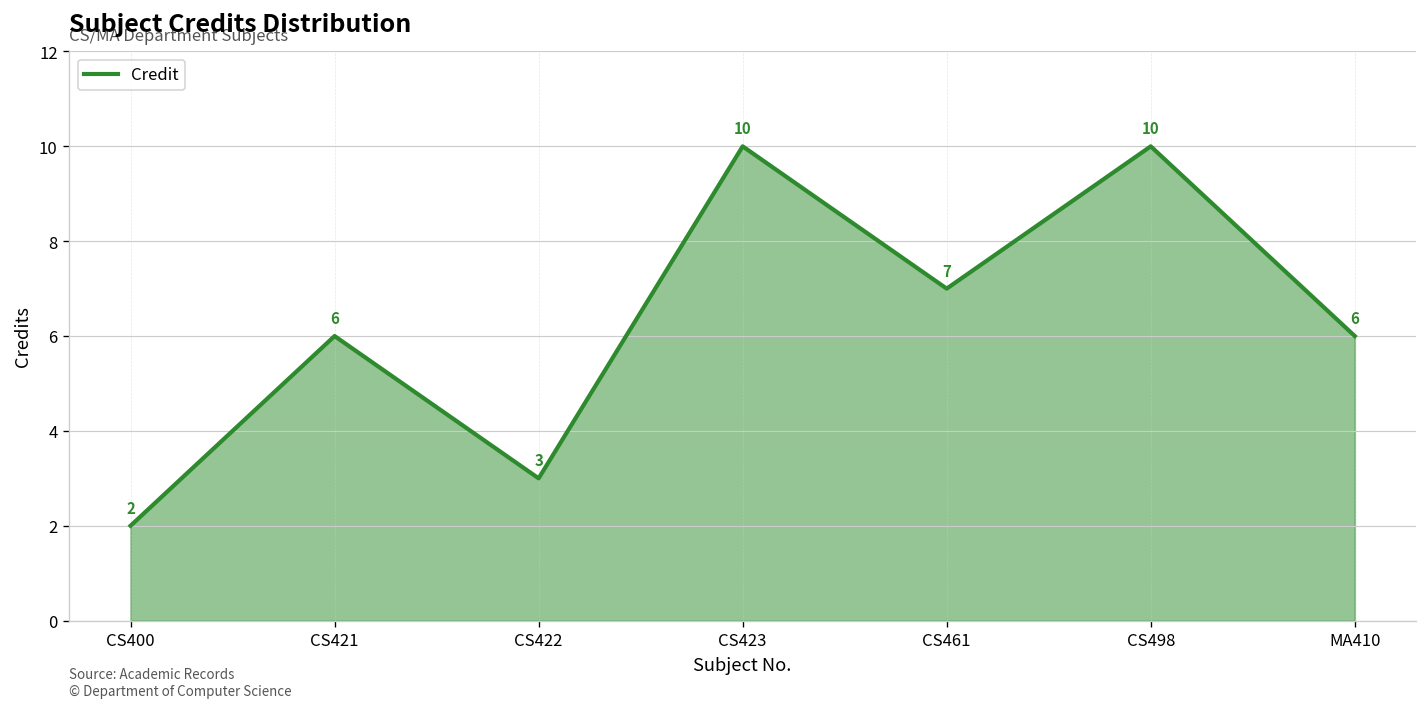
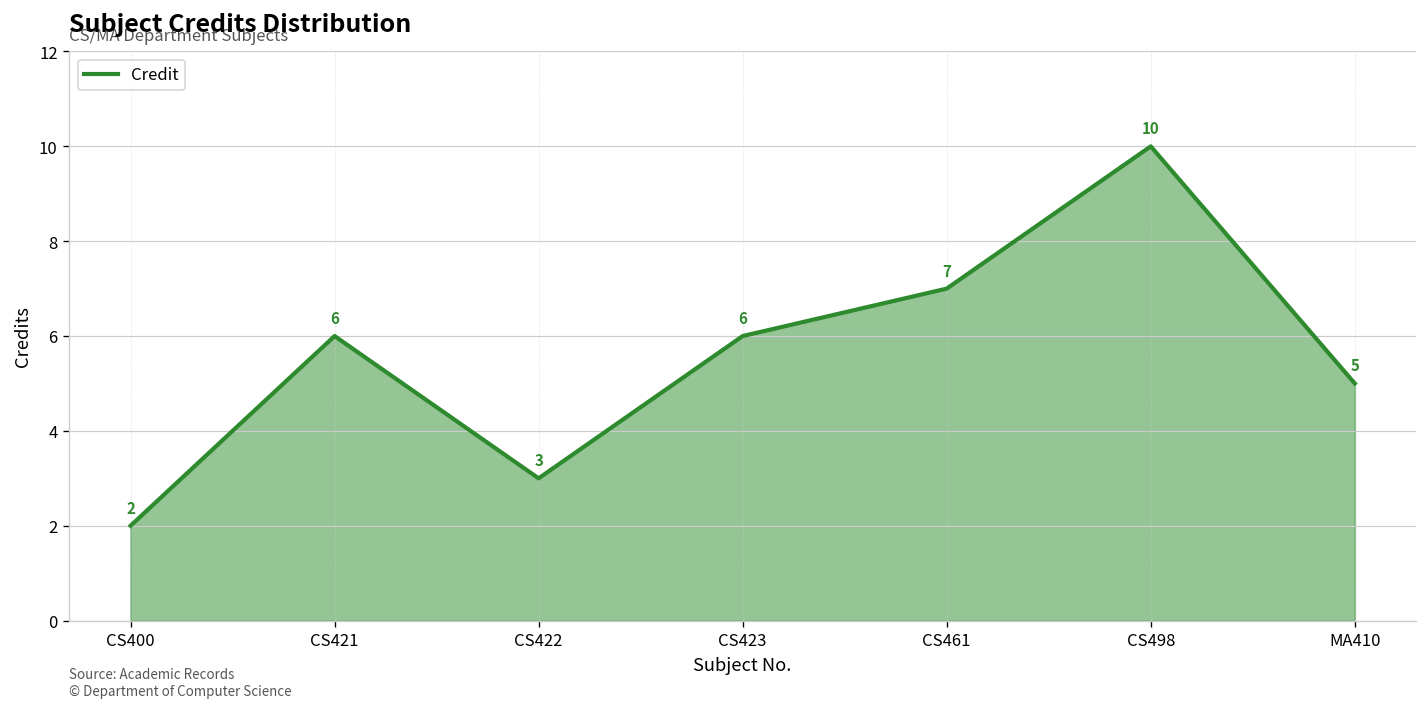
CS423: 10 -> 6
MA410: 6 -> 5
